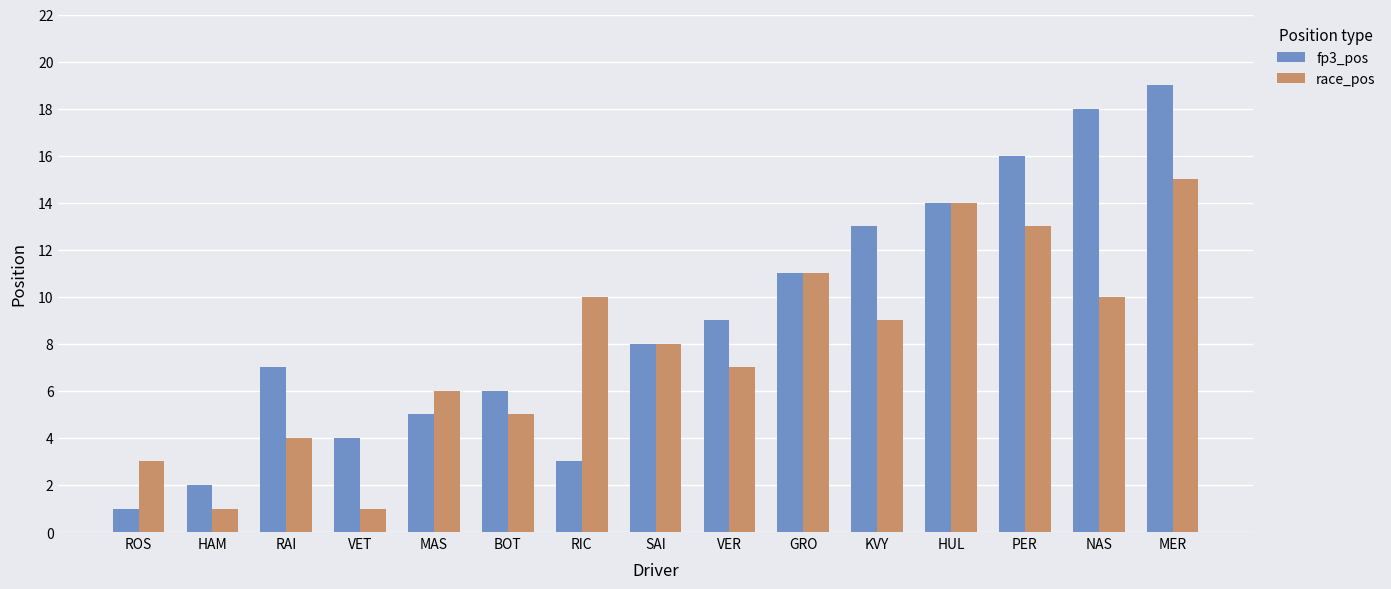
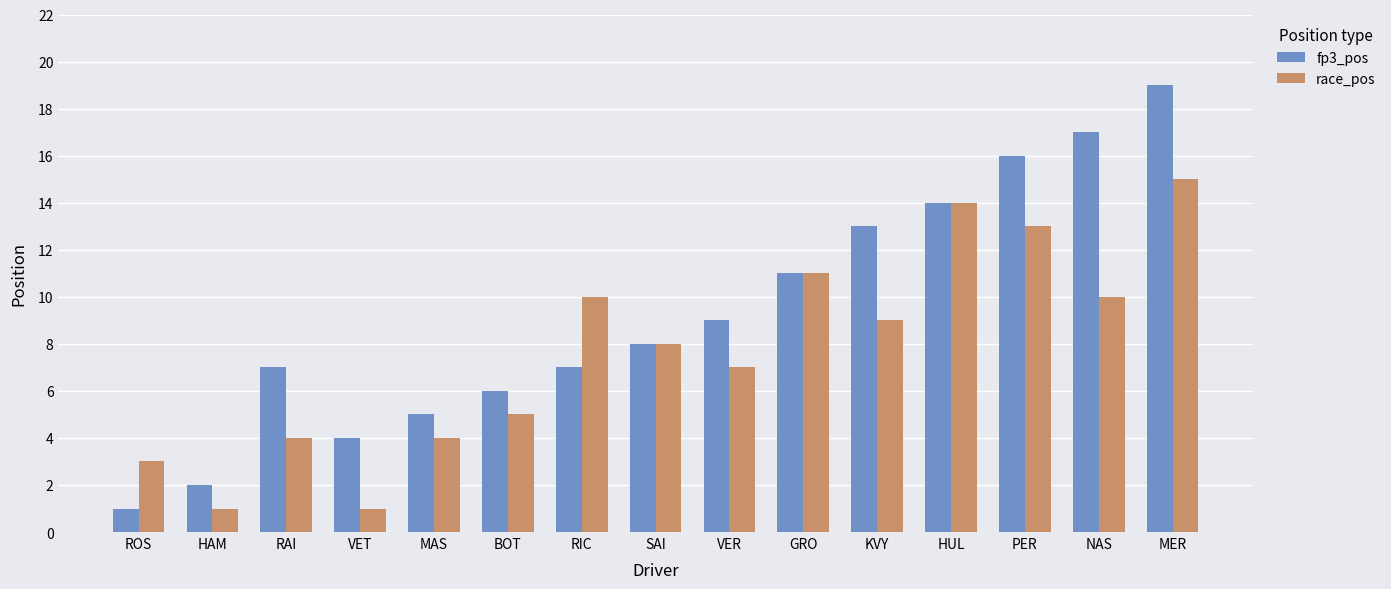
race_pos, MAS: 6 -> 4
fp3_pos, RIC: 3 -> 7
fp3_pos, NAS: 18 -> 17
